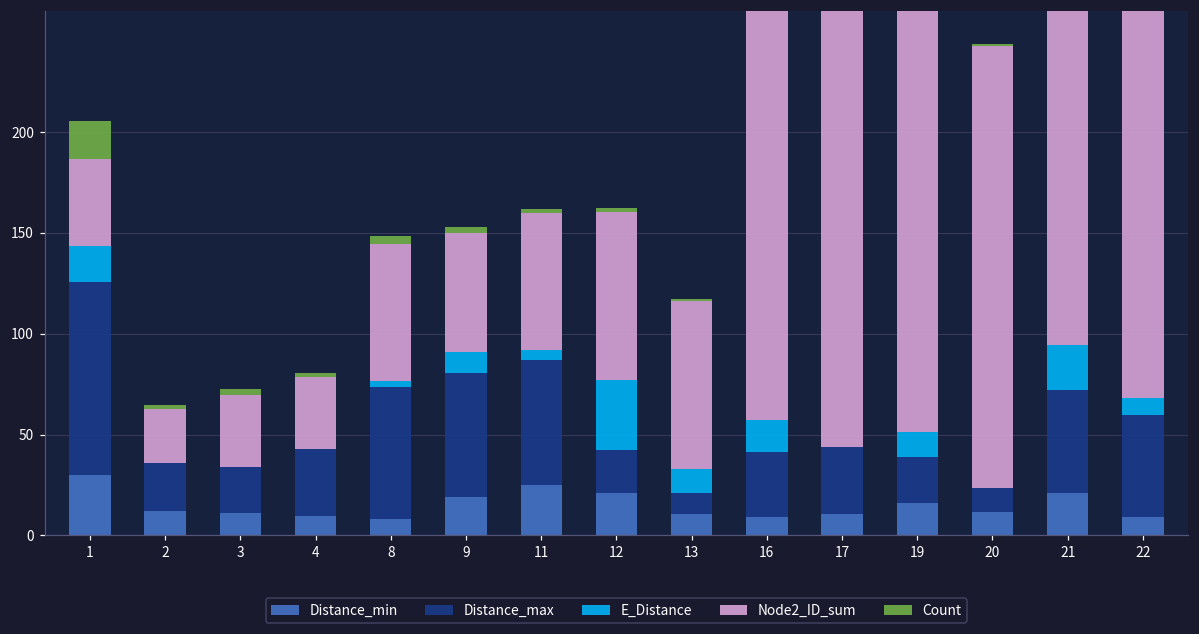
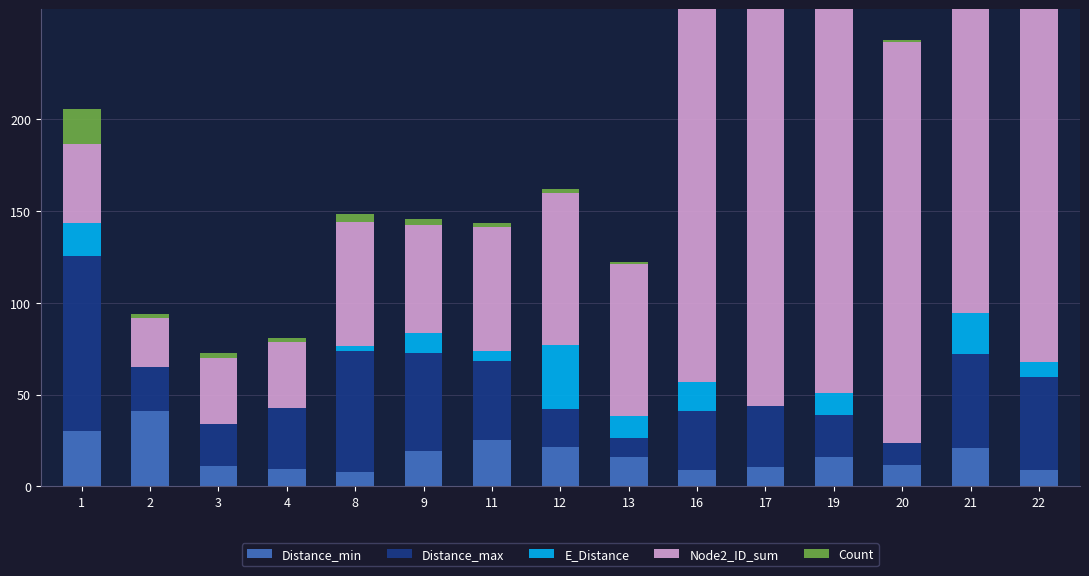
Distance_min, 2: 12 -> 41
Distance_max, 9: 61 -> 54
Distance_max, 11: 62 -> 43
Distance_min, 13: 10 -> 16
